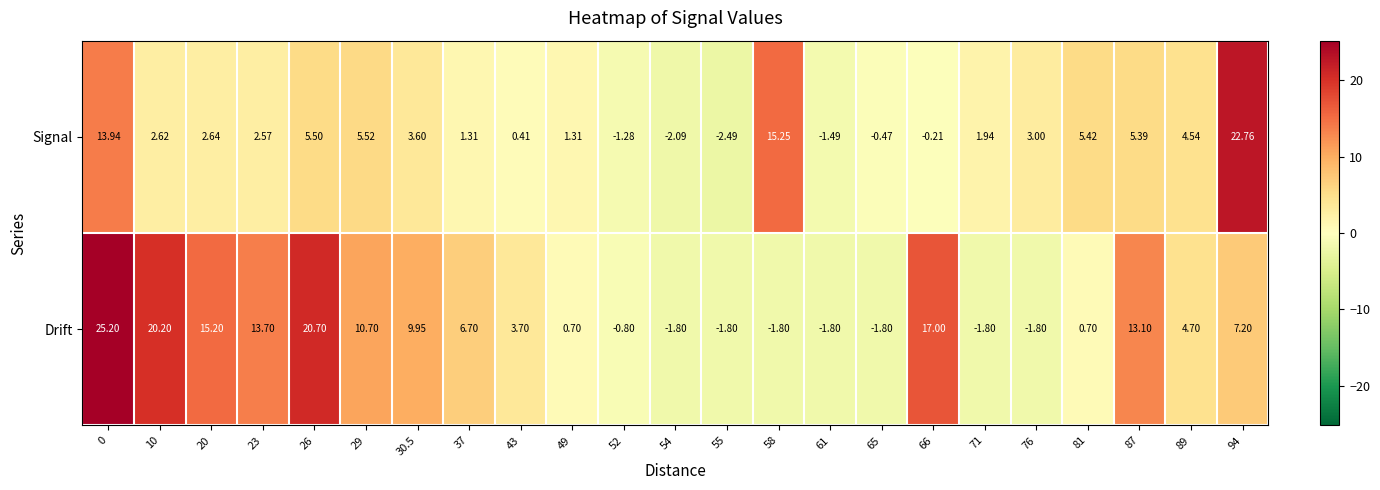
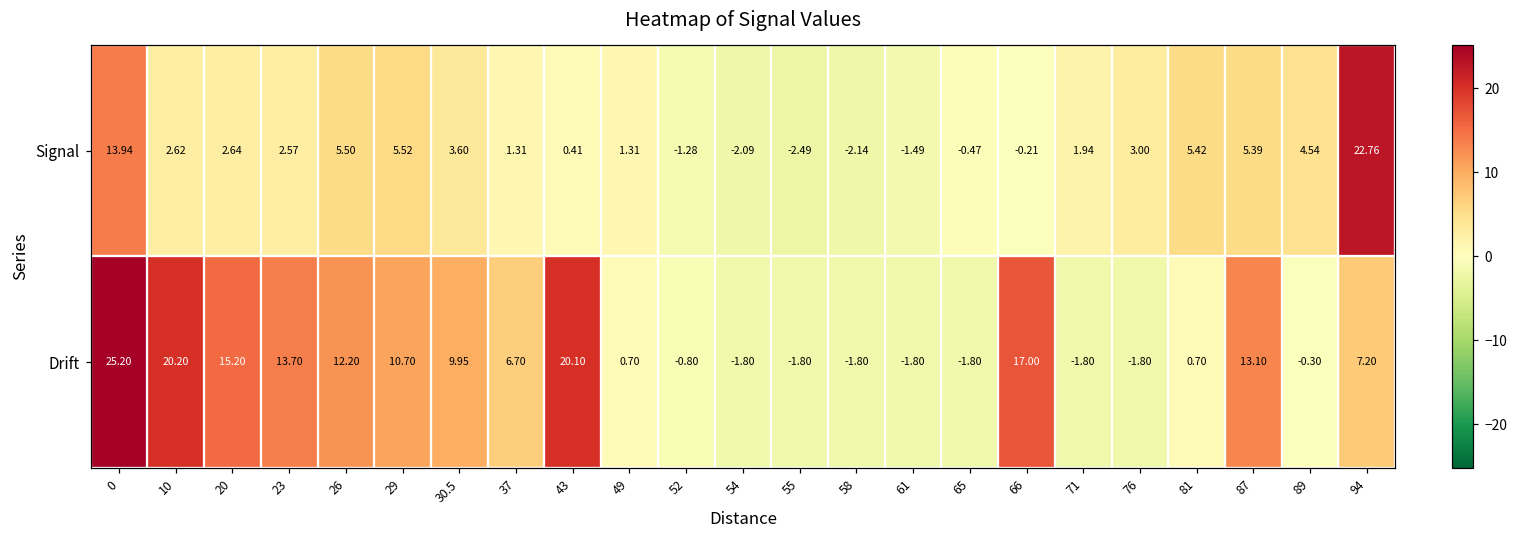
Signal, 58: 15.25 -> -2.14
Drift, 26: 20.70 -> 12.20
Drift, 43: 3.70 -> 20.10
Drift, 89: 4.70 -> -0.30
